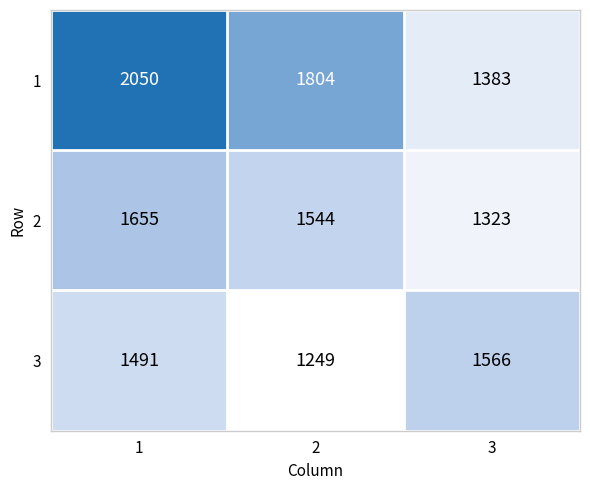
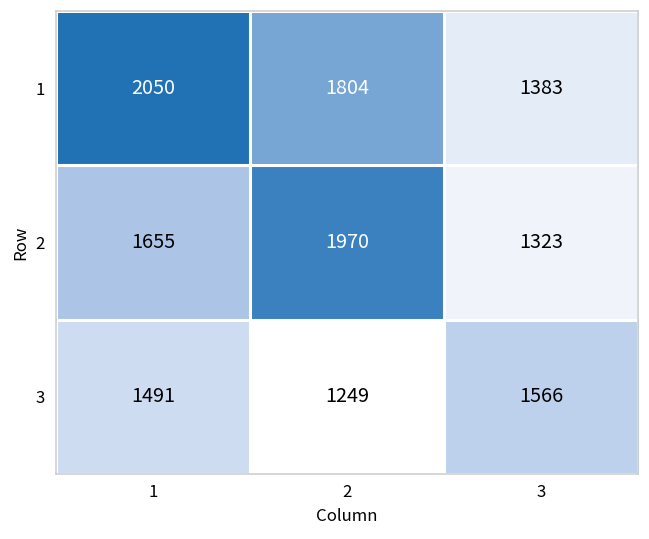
2, 2: 1544 -> 1970
